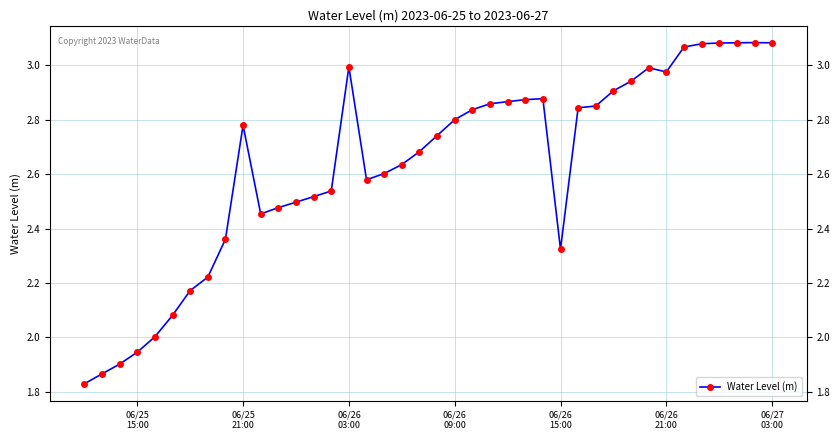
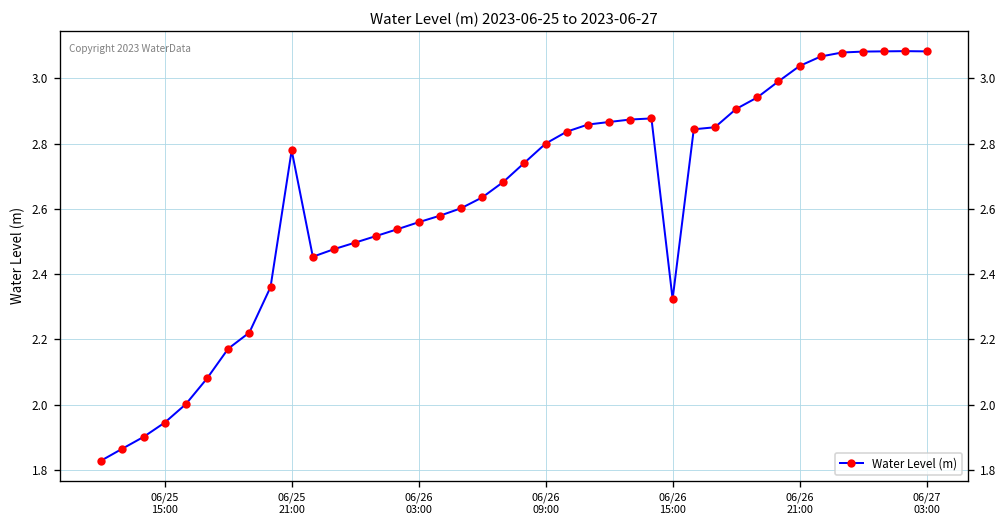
06/26 03:00: 2.99 -> 2.56
06/26 21:00: 2.98 -> 3.04
